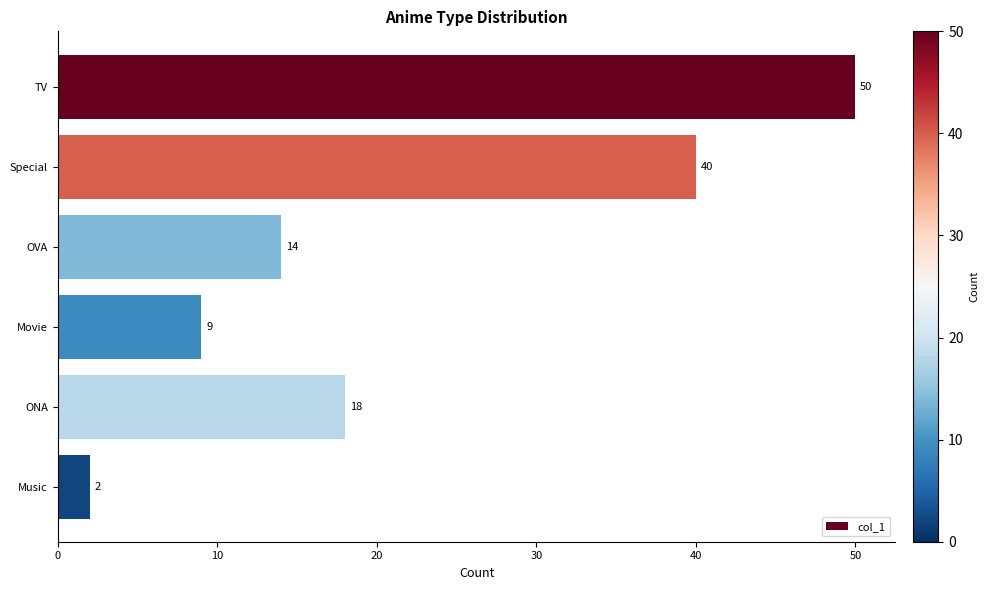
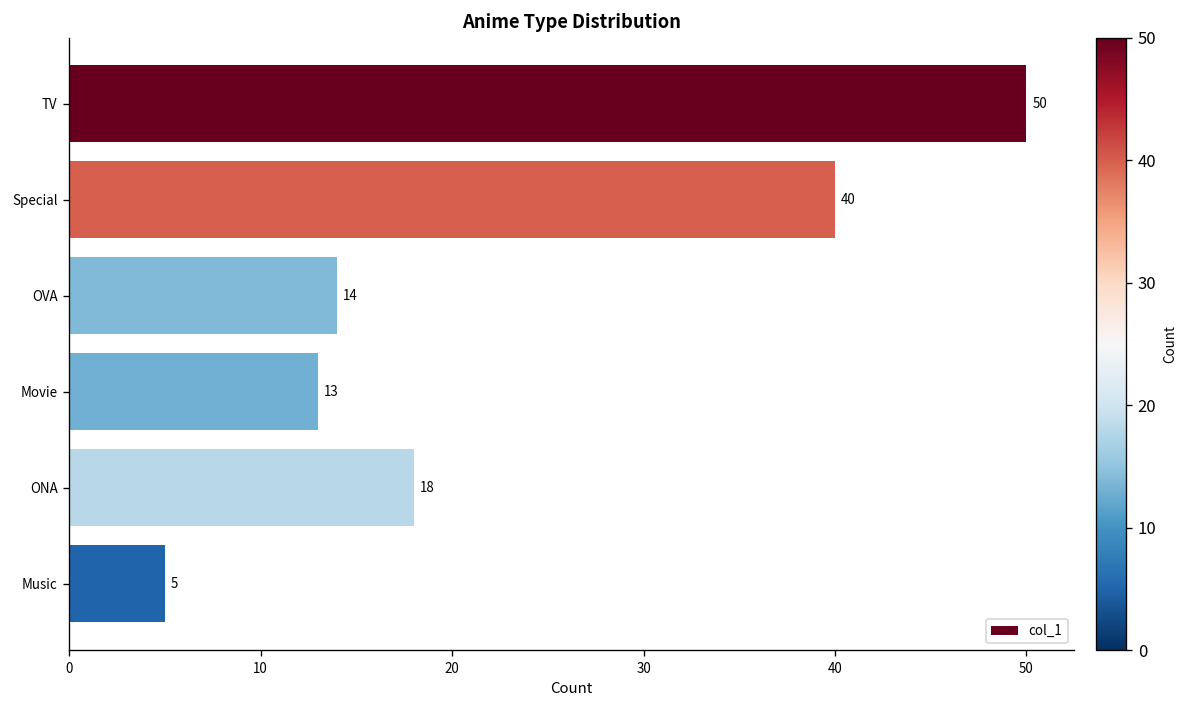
Movie: 9 -> 13
Music: 2 -> 5
